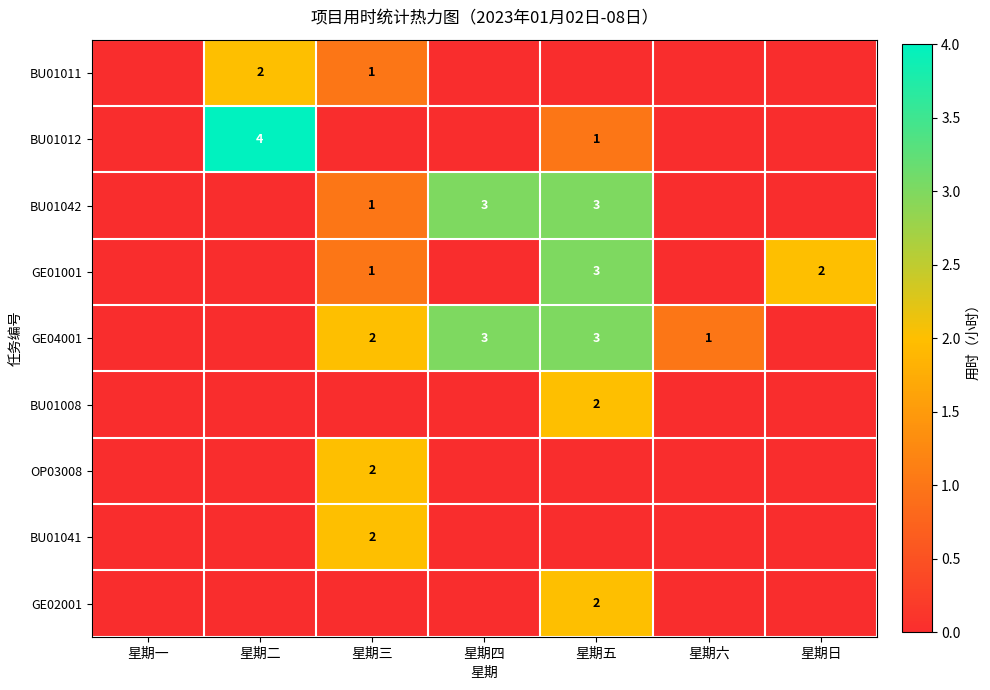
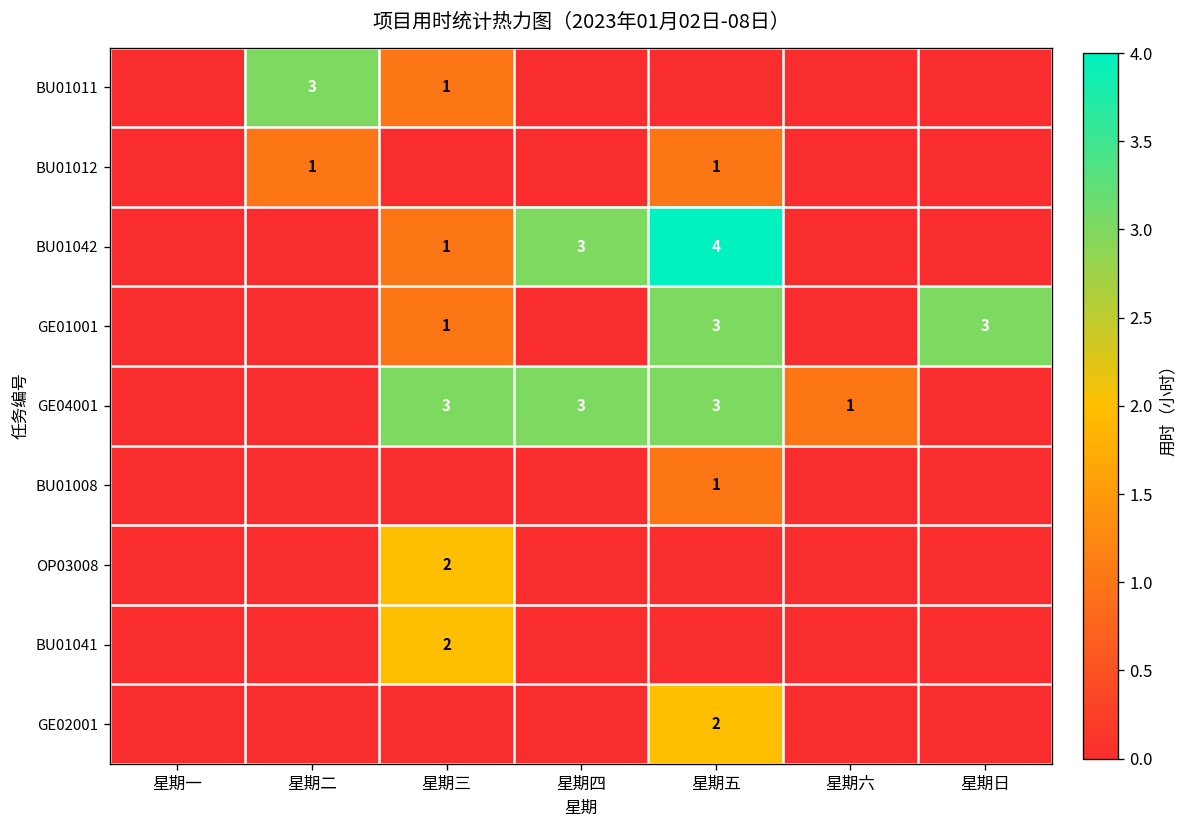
BU01011, 星期二: 2 -> 3
BU01012, 星期二: 4 -> 1
BU01042, 星期五: 3 -> 4
GE01001, 星期日: 2 -> 3
GE04001, 星期三: 2 -> 3
BU01008, 星期五: 2 -> 1
